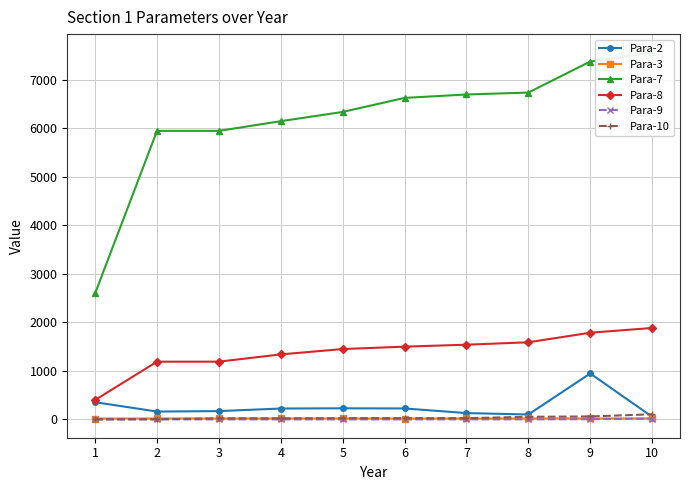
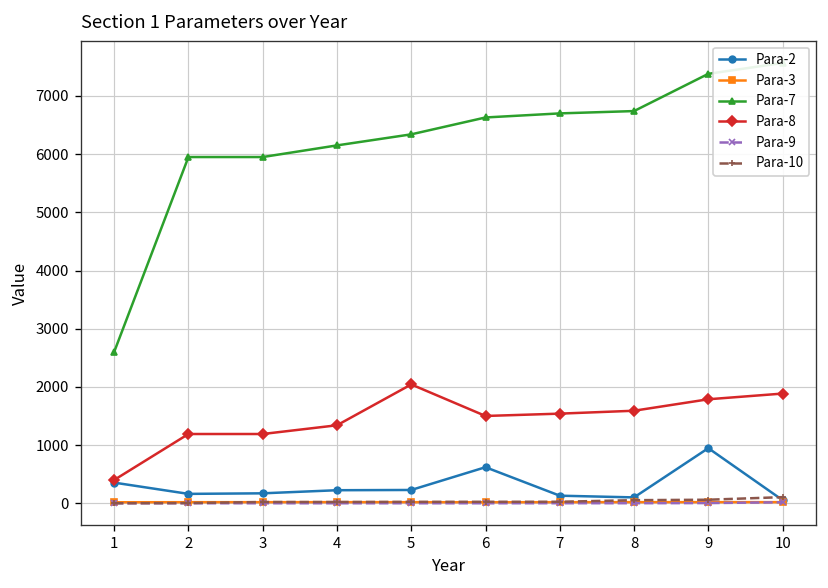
Para-8, 5: 1500 -> 2000
Para-2, 6: 200 -> 600
